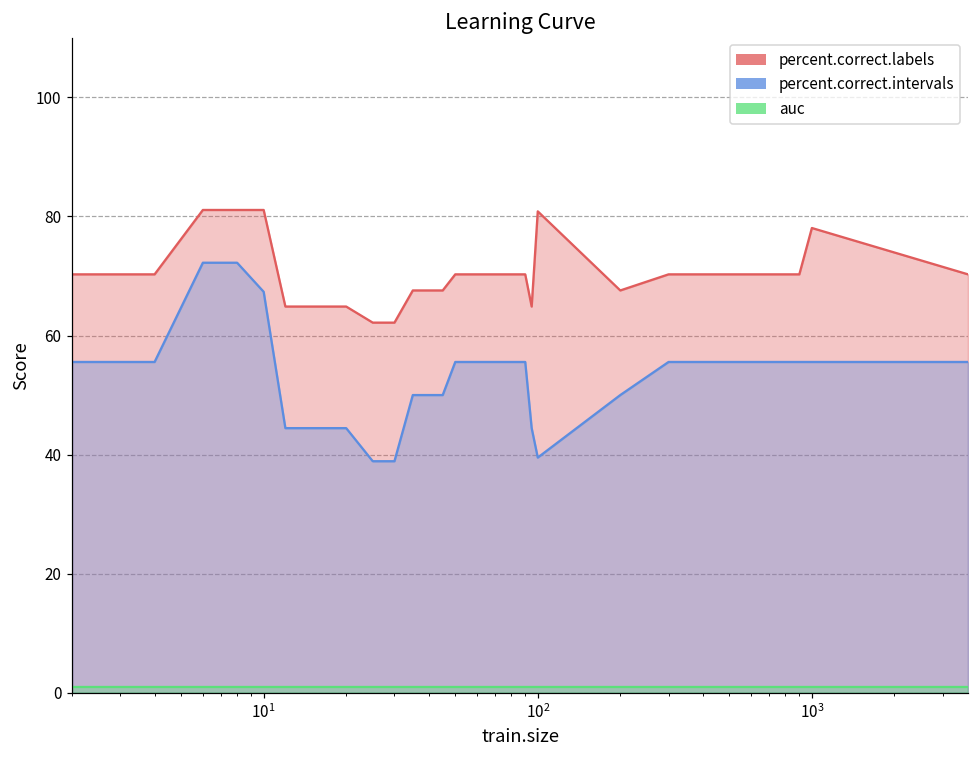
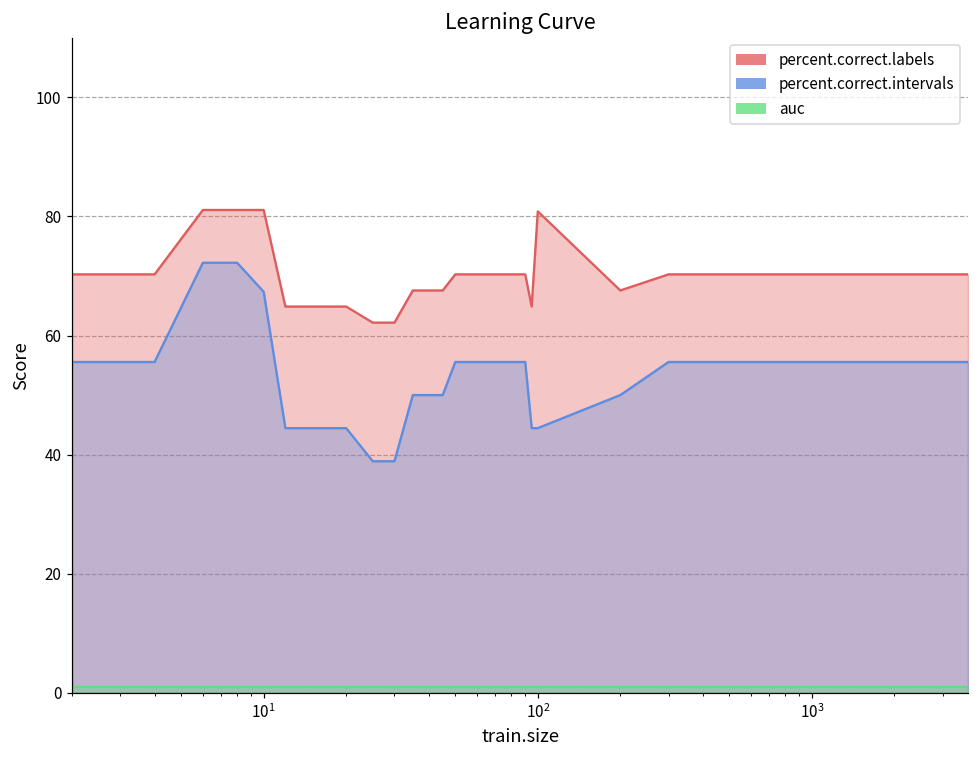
percent.correct.intervals, 10^2: 40 -> 44
percent.correct.labels, 10^3: 78 -> 70
